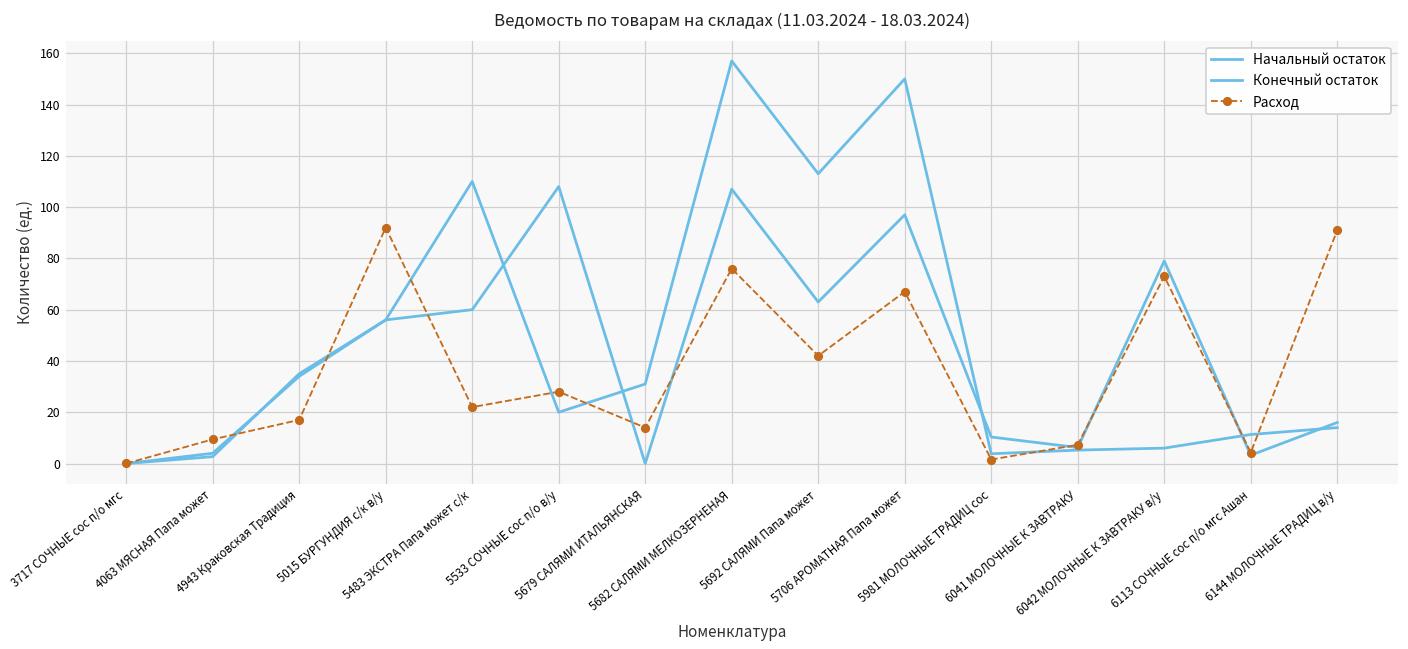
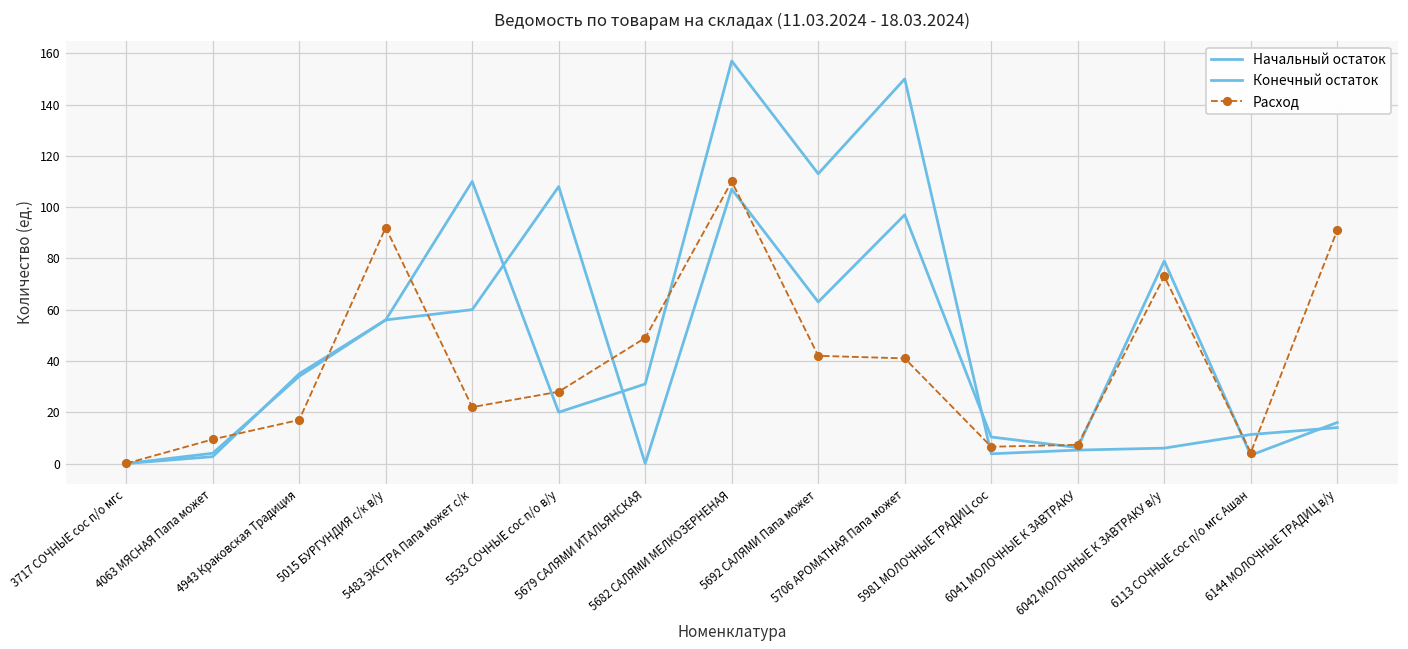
Расход, 5679 САЛЯМИ ИТАЛЬЯНСКАЯ: 14 -> 49
Расход, 5682 САЛЯМИ МЕЛКОЗЕРНЕНАЯ: 76 -> 110
Расход, 5706 АРОМАТНАЯ Папа может: 67 -> 41
Расход, 5981 МОЛОЧНЫЕ ТРАДИЦ сос: 2 -> 7
